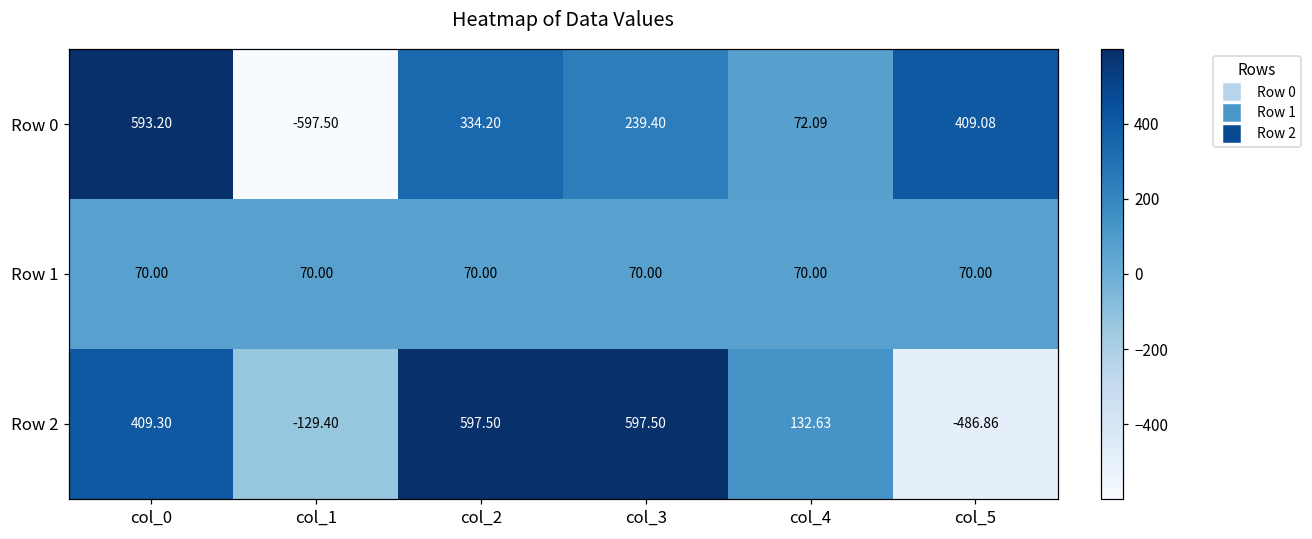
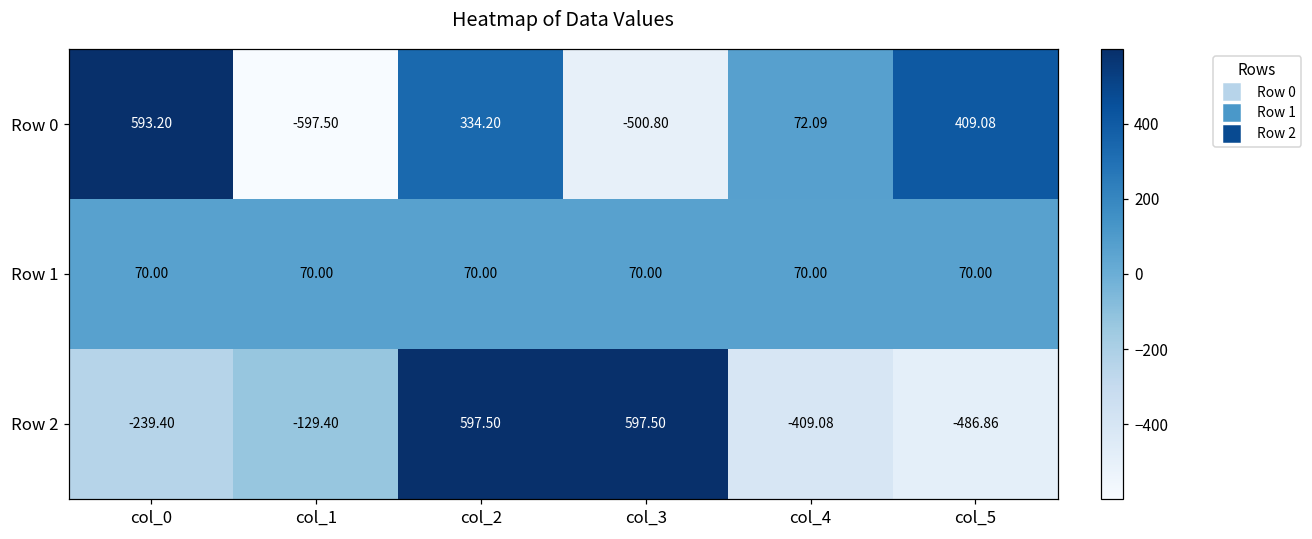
Row 0, col_3: 239.40 -> -500.80
Row 2, col_0: 409.30 -> -239.40
Row 2, col_4: 132.63 -> -409.08
